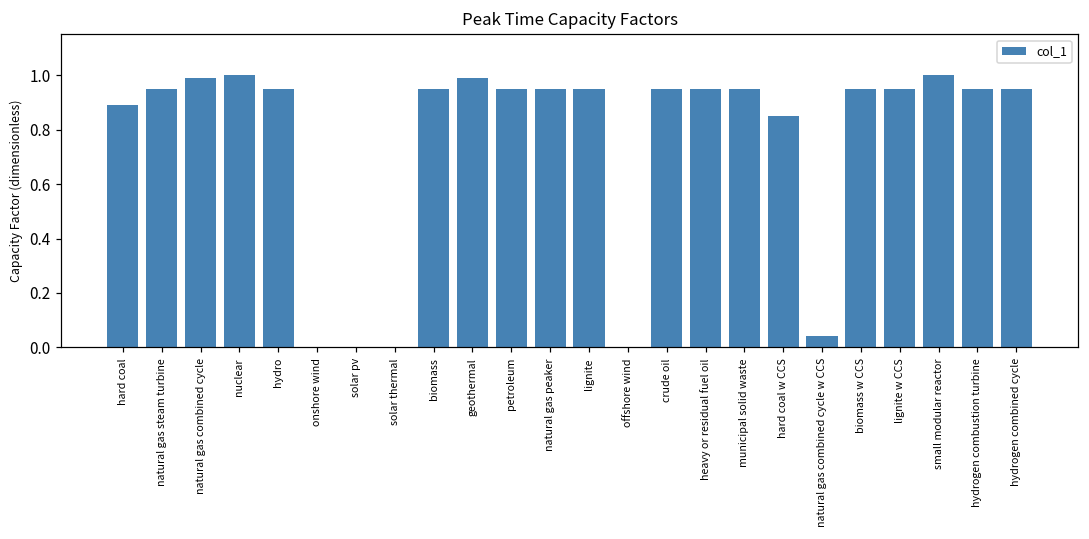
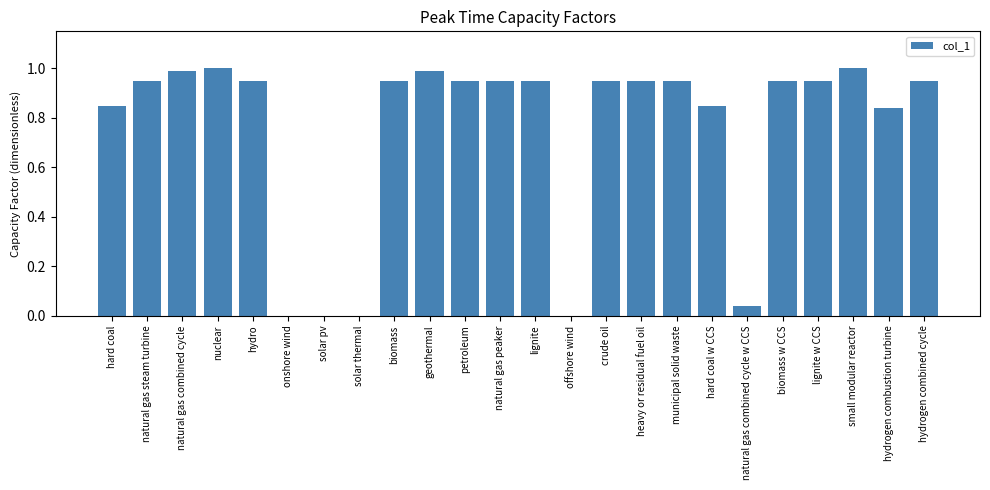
hard coal: 0.89 -> 0.85
hydrogen combustion turbine: 0.95 -> 0.84
